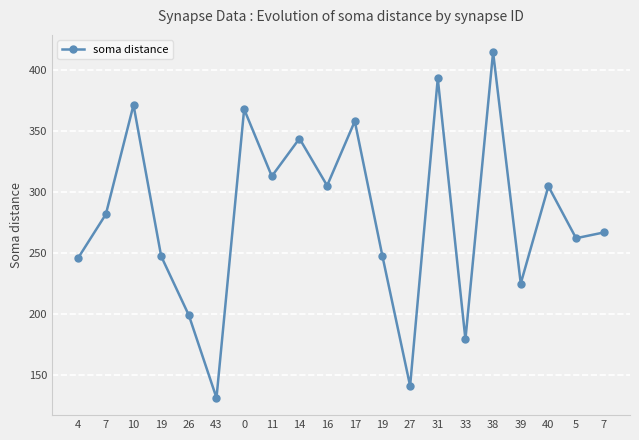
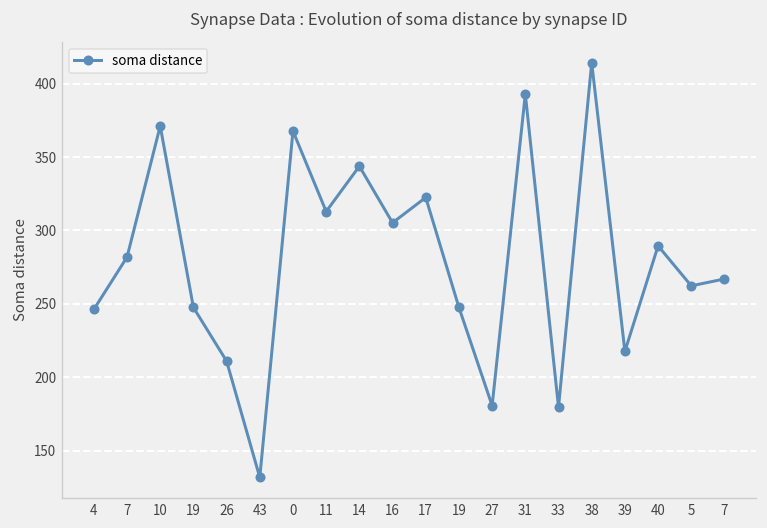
26: 199 -> 211
17: 358 -> 322
27: 141 -> 181
39: 225 -> 218
40: 305 -> 289
